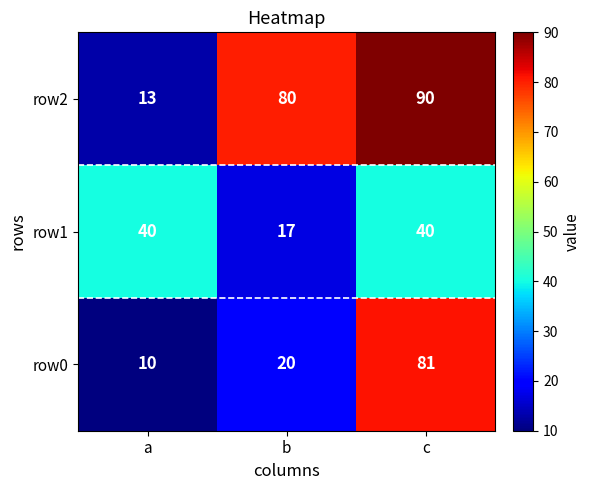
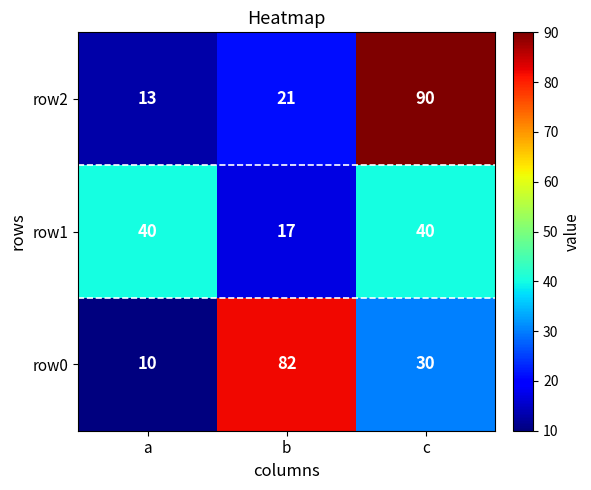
row2, b: 80 -> 21
row0, b: 20 -> 82
row0, c: 81 -> 30
